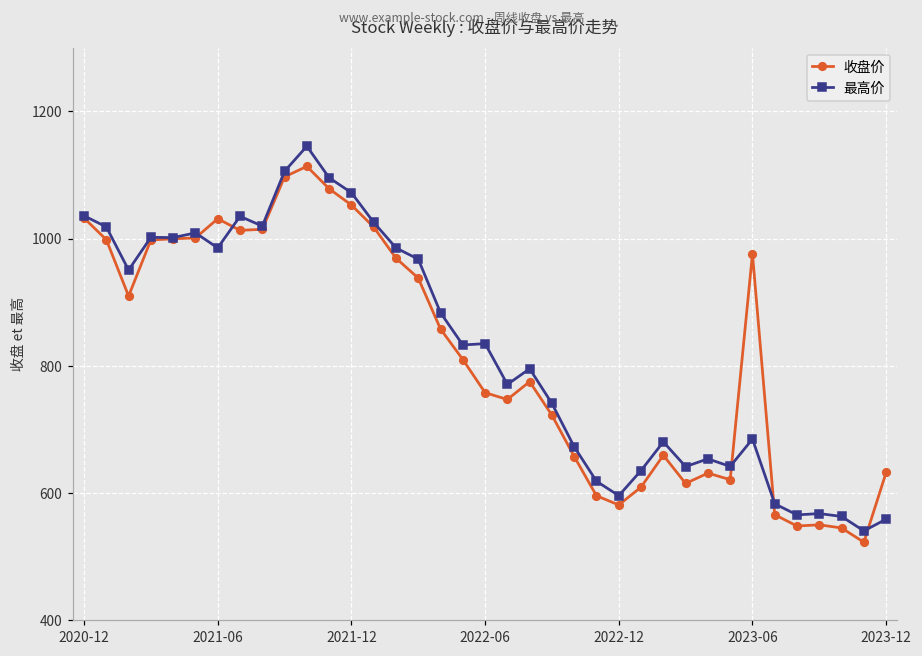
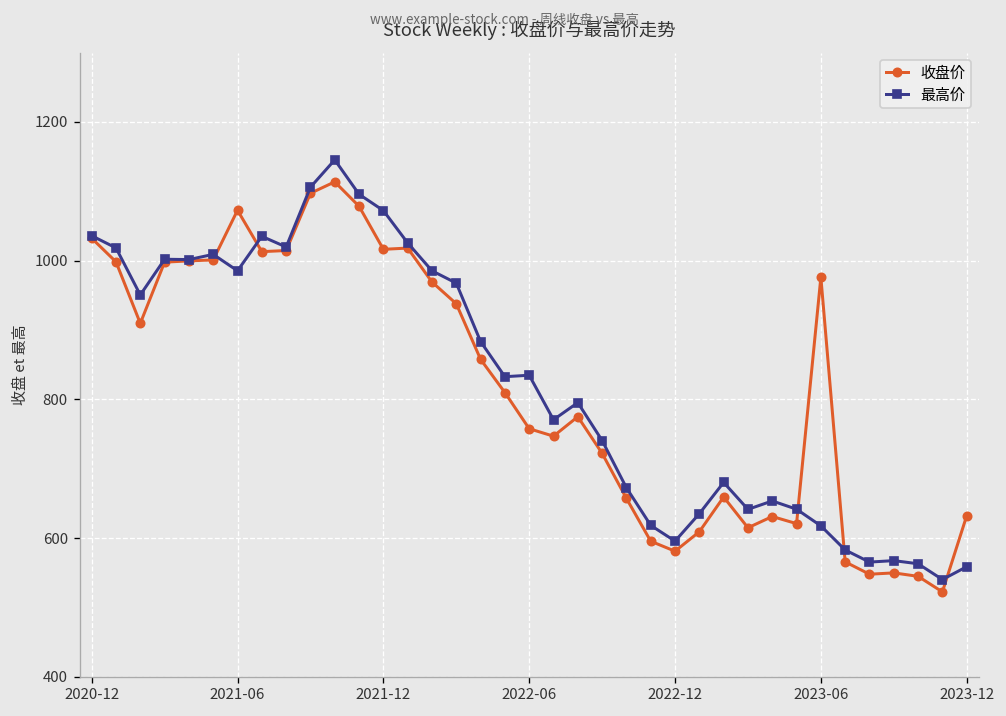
收盘价, 2021-06: 1030 -> 1070
收盘价, 2021-12: 1050 -> 1020
最高价, 2023-06: 680 -> 620
